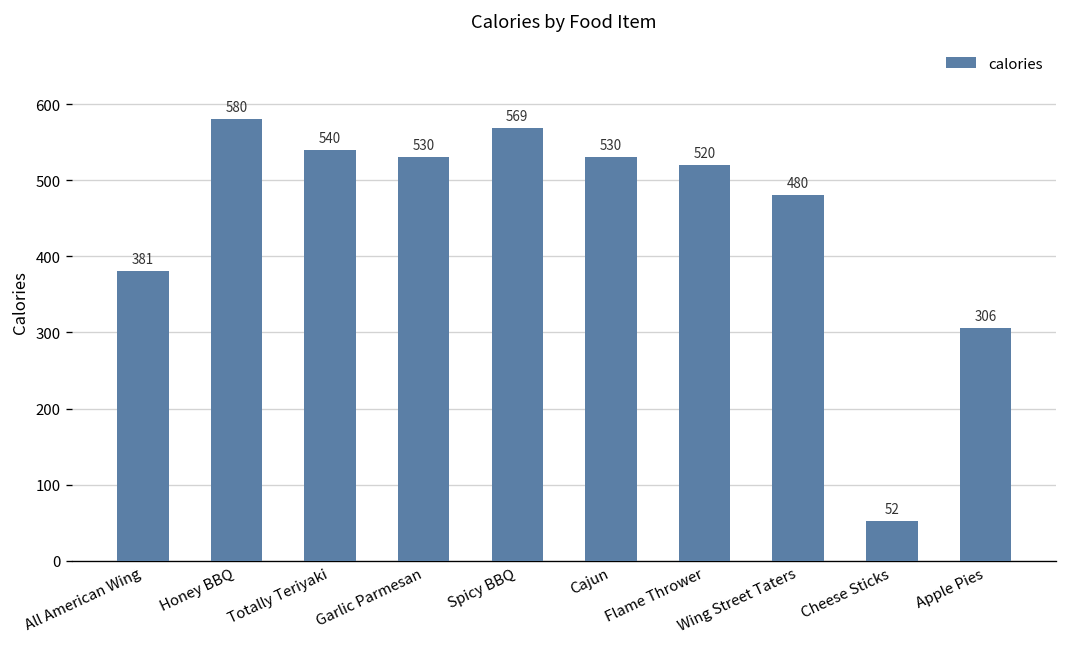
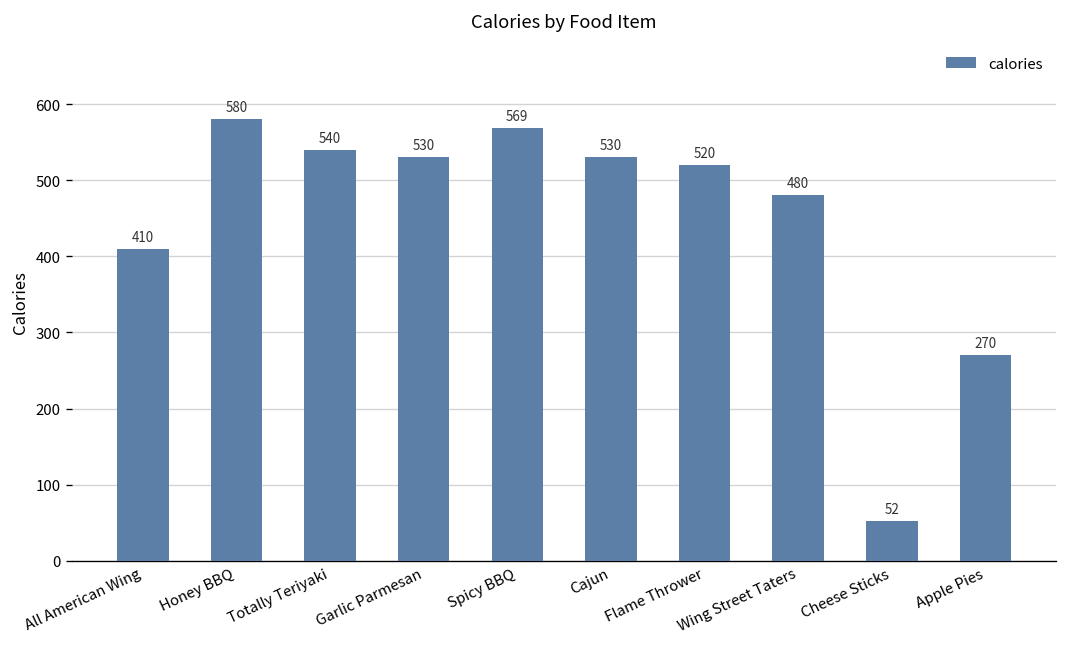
All American Wing: 381 -> 410
Apple Pies: 306 -> 270
